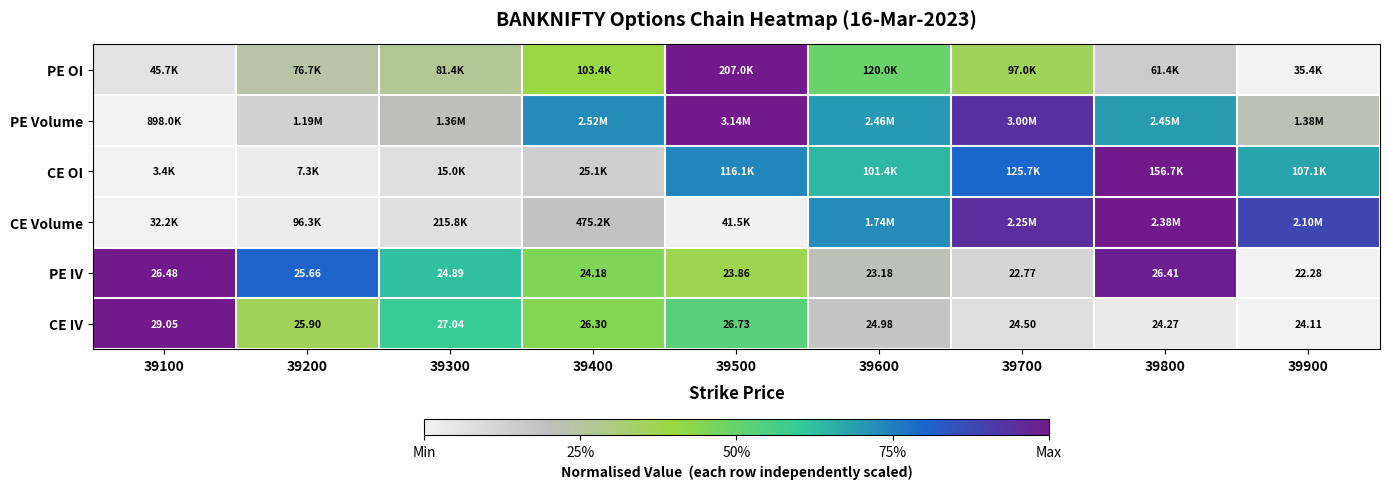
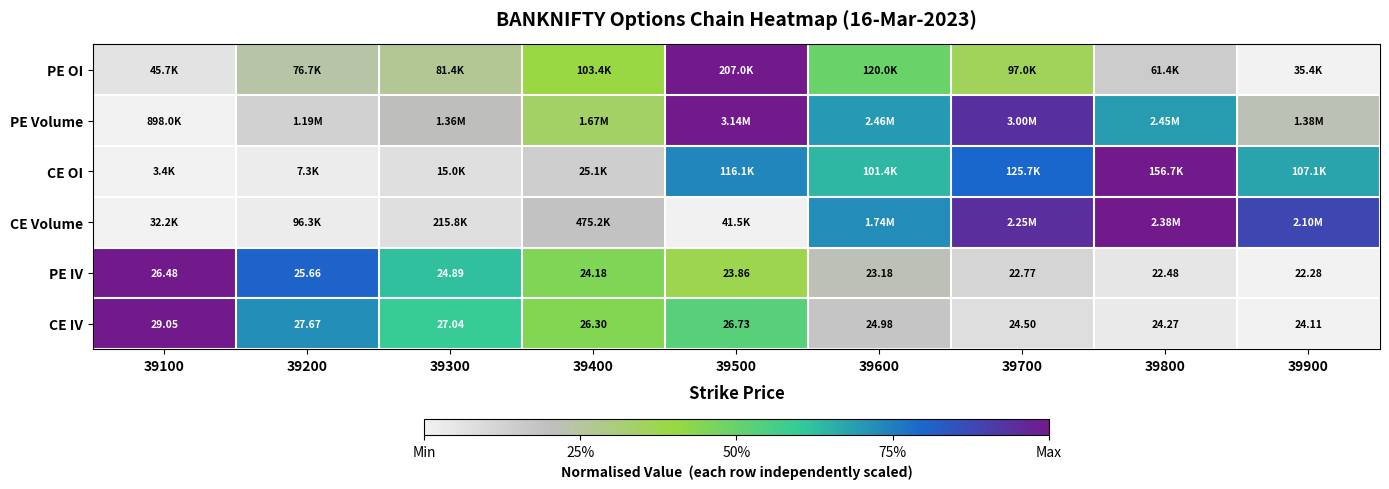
PE Volume, 39400: 2.52M -> 1.67M
PE IV, 39800: 26.41 -> 22.48
CE IV, 39200: 25.90 -> 27.67
